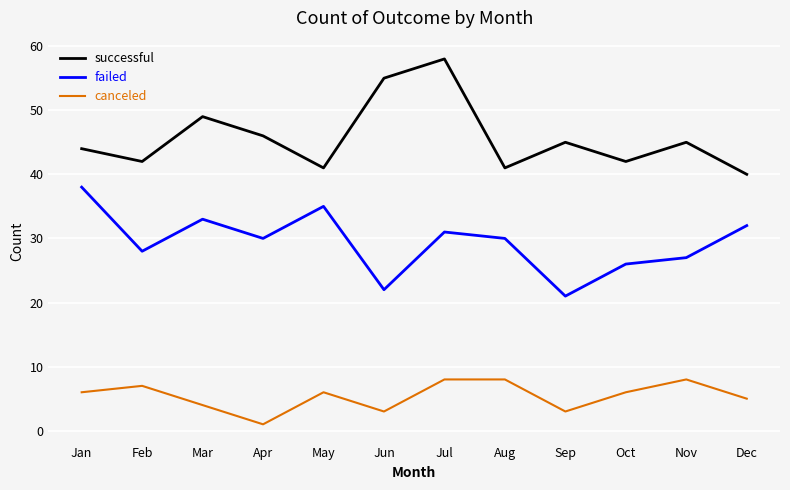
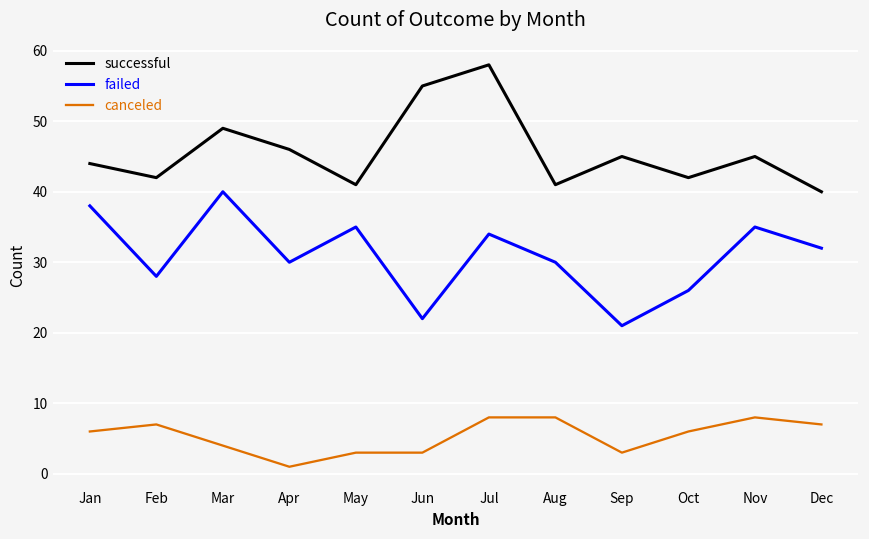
failed, Mar: 33 -> 40
canceled, May: 6 -> 3
failed, Jul: 31 -> 34
failed, Nov: 27 -> 35
canceled, Dec: 5 -> 7
